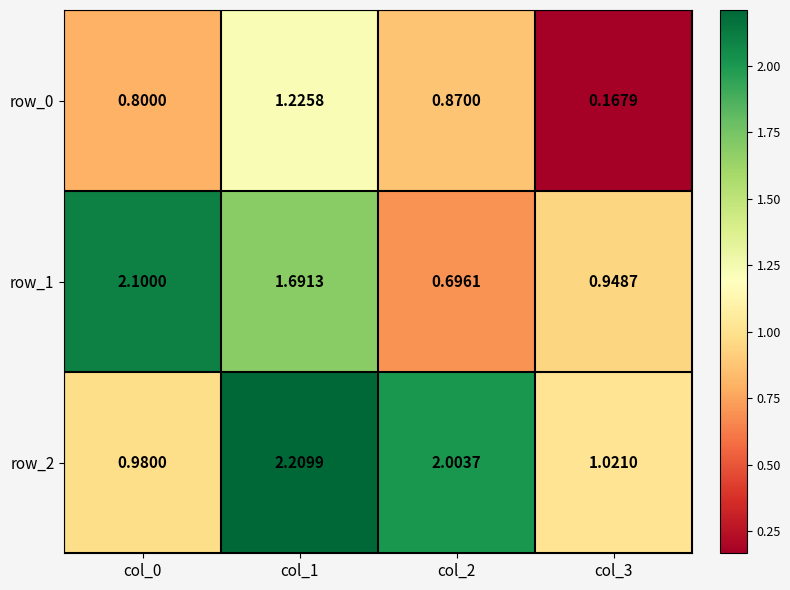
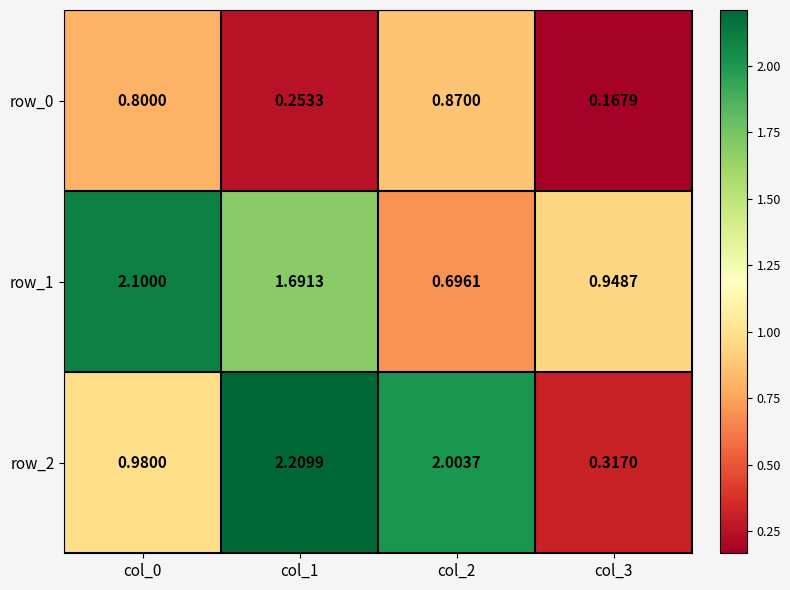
row_0, col_1: 1.2258 -> 0.2533
row_2, col_3: 1.0210 -> 0.3170
